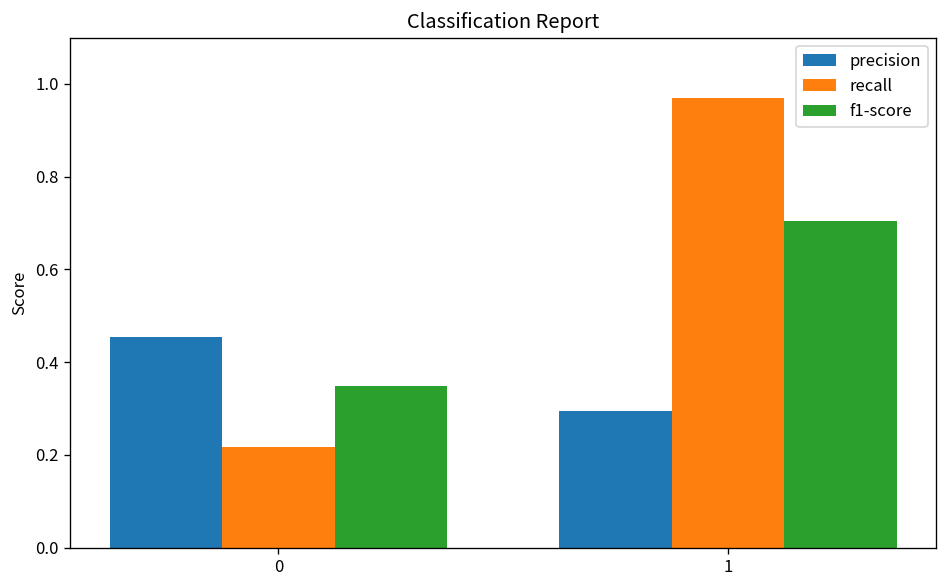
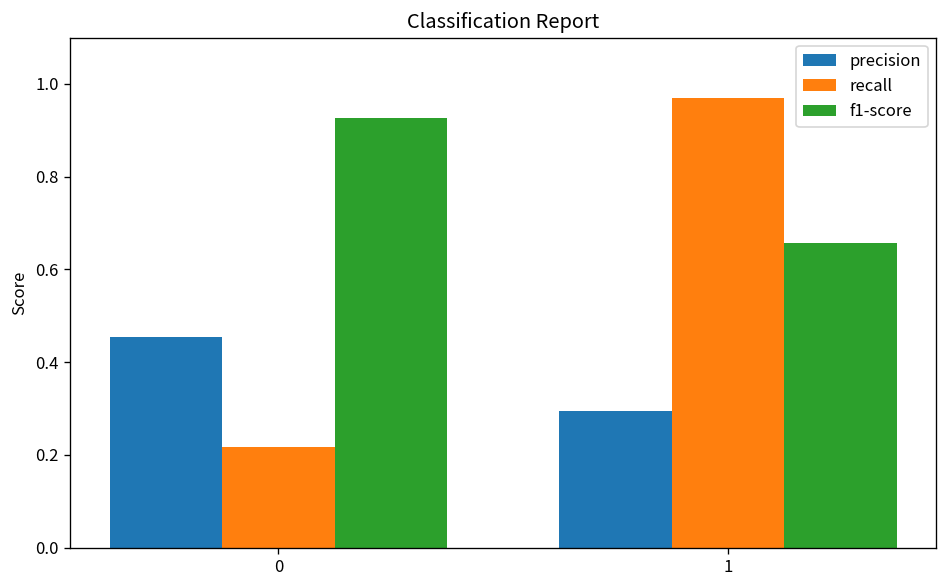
f1-score, 0: 0.35 -> 0.93
f1-score, 1: 0.70 -> 0.66
